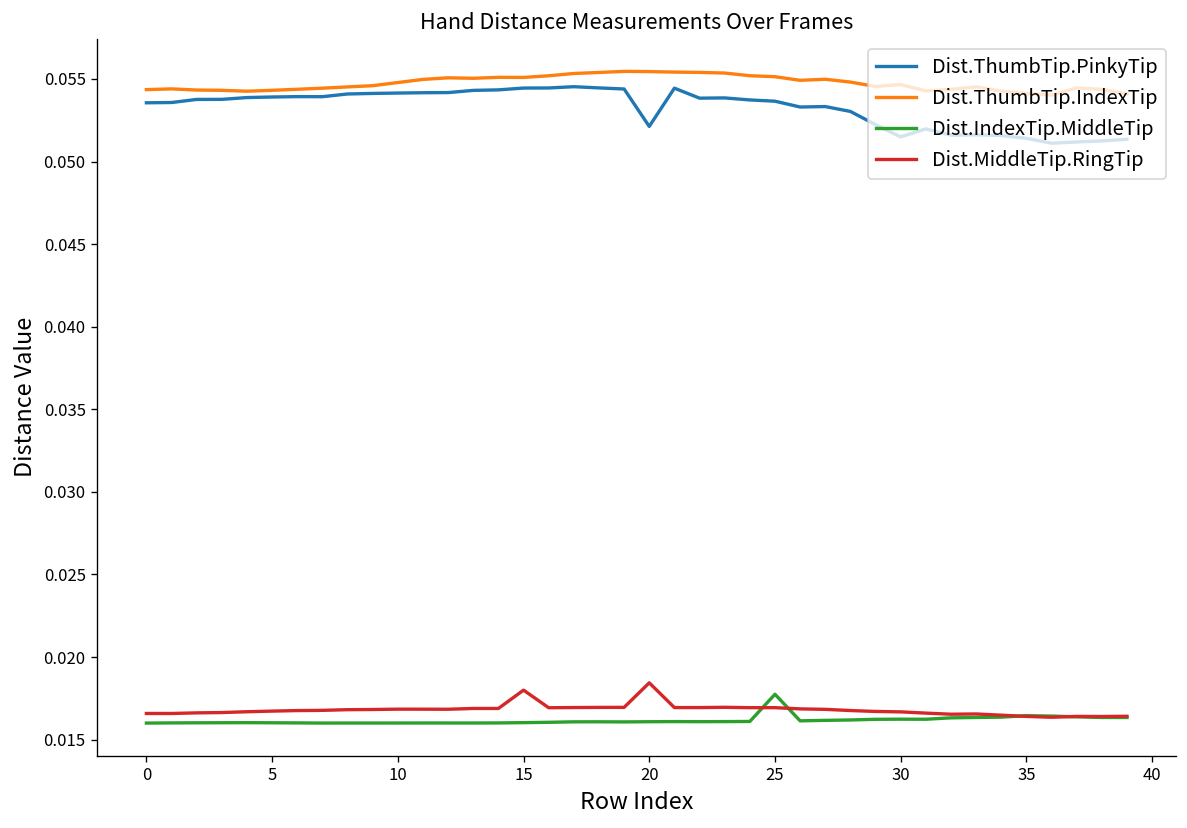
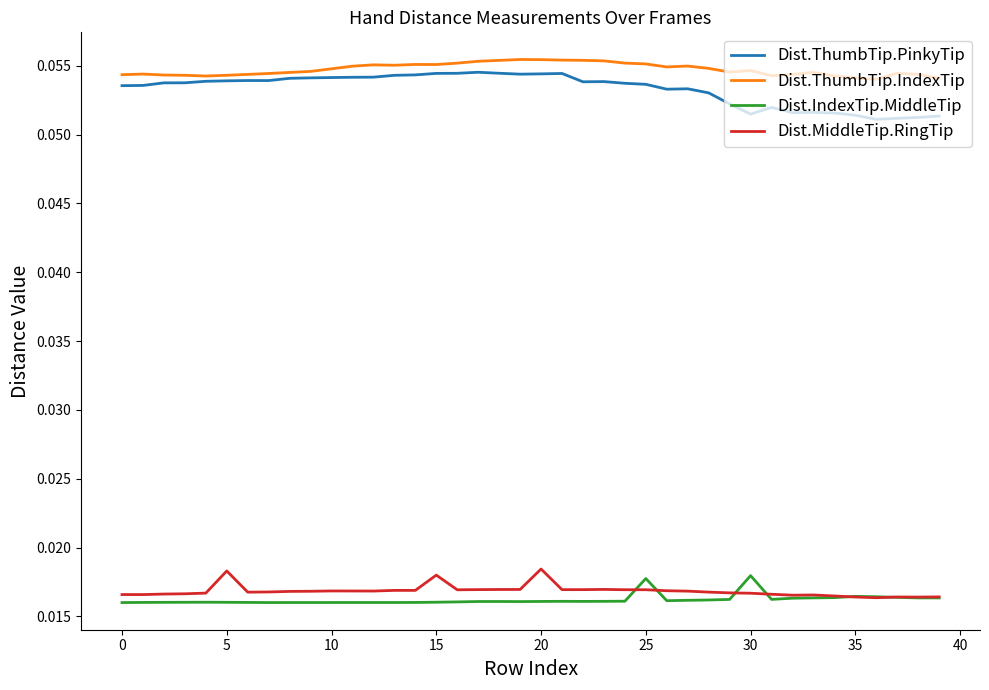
Dist.MiddleTip.RingTip, 5: 0.0167 -> 0.0183
Dist.ThumbTip.PinkyTip, 20: 0.0521 -> 0.0544
Dist.IndexTip.MiddleTip, 30: 0.0162 -> 0.0180
